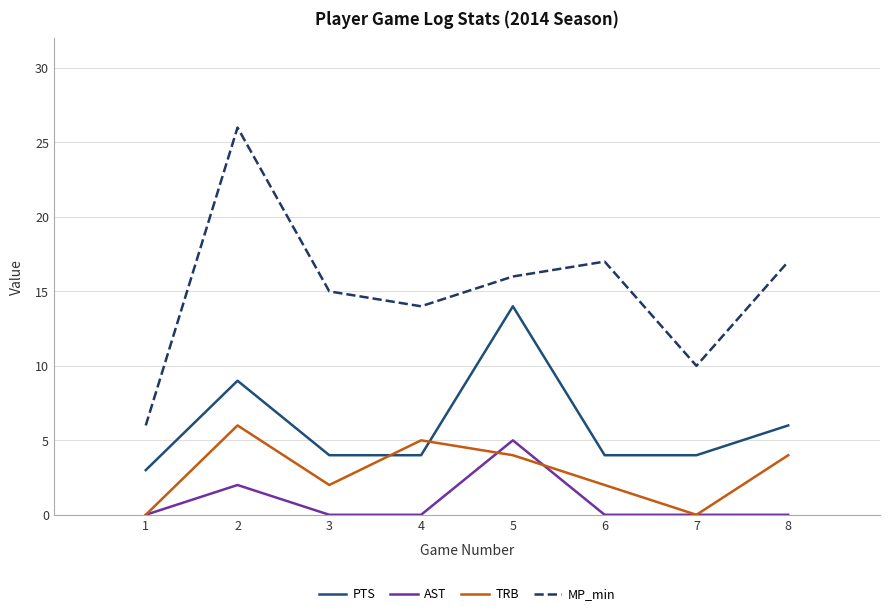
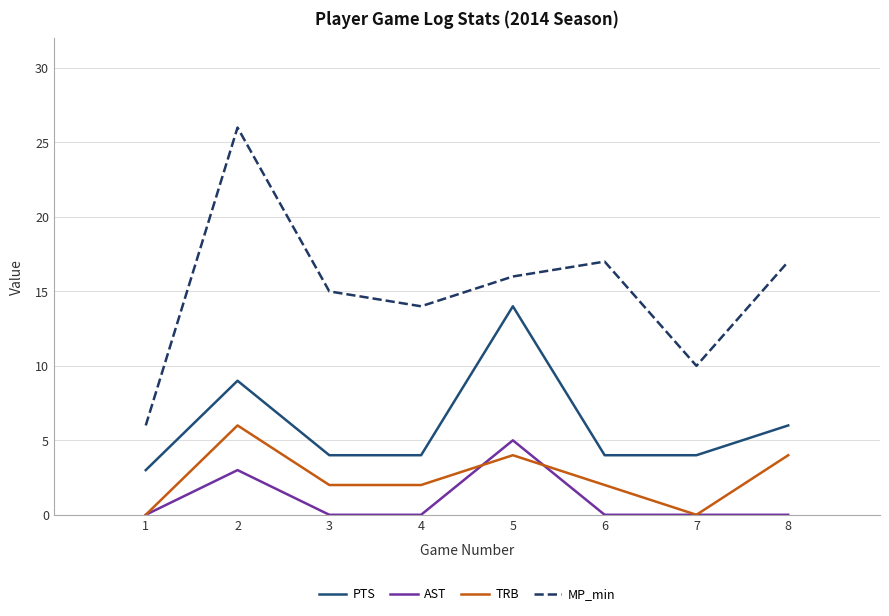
AST, 2: 2 -> 3
TRB, 4: 5 -> 2
